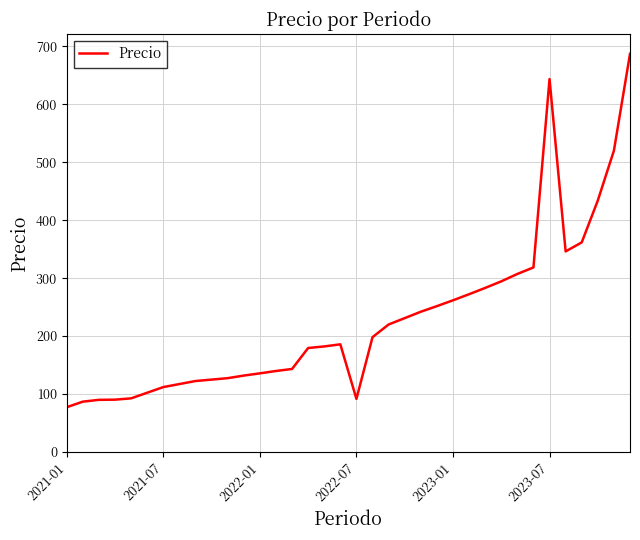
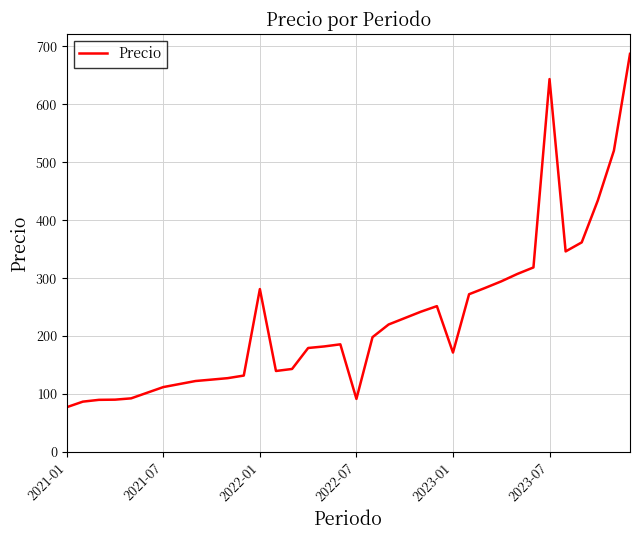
2022-01: 140 -> 280
2023-01: 260 -> 170
